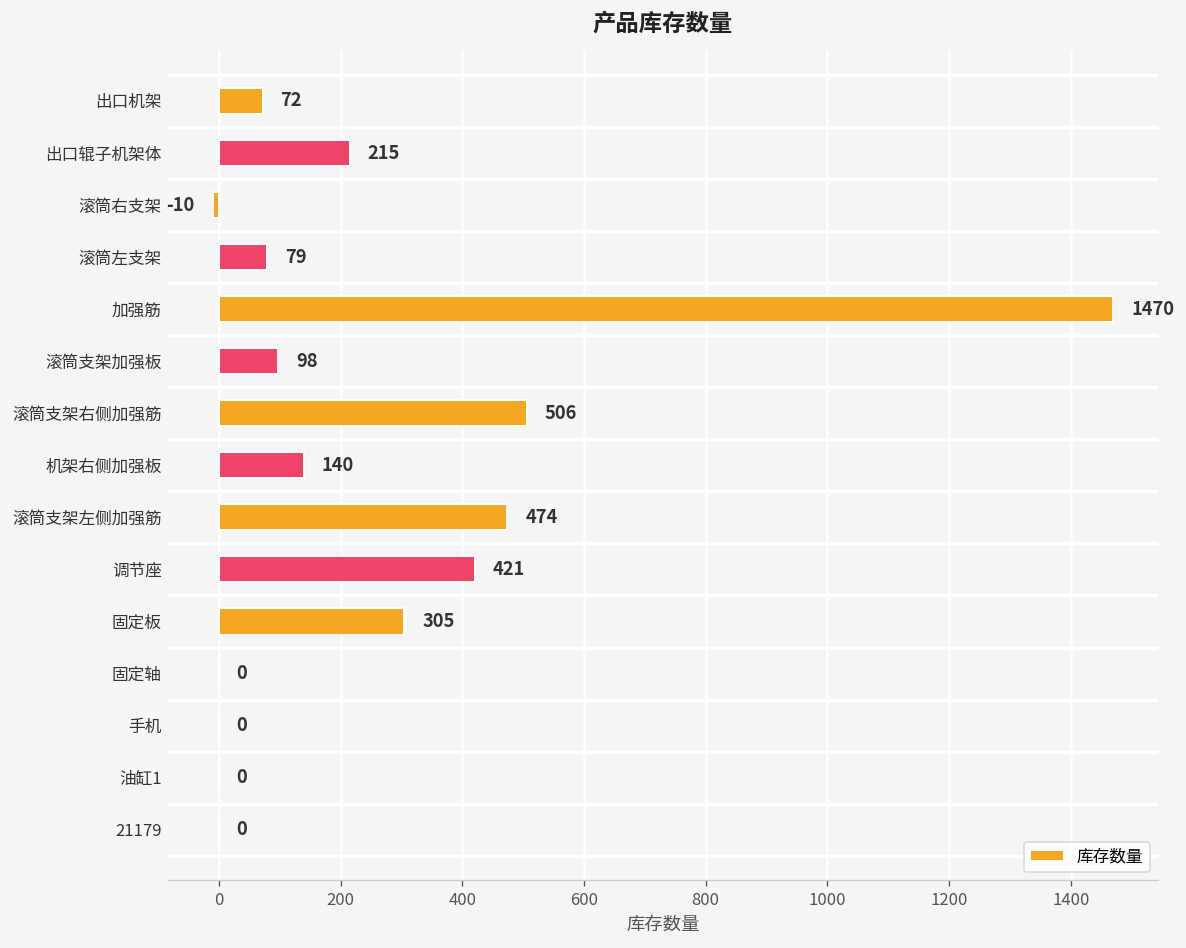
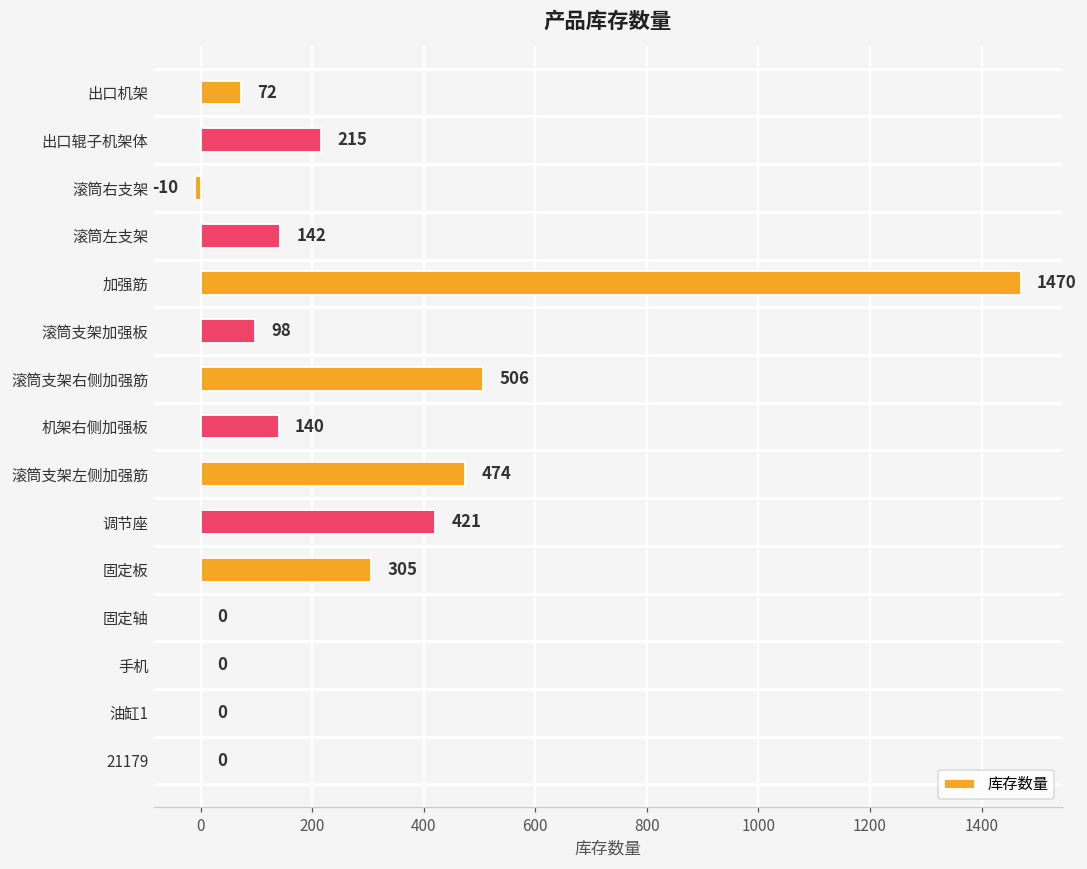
滚筒左支架: 79 -> 142
